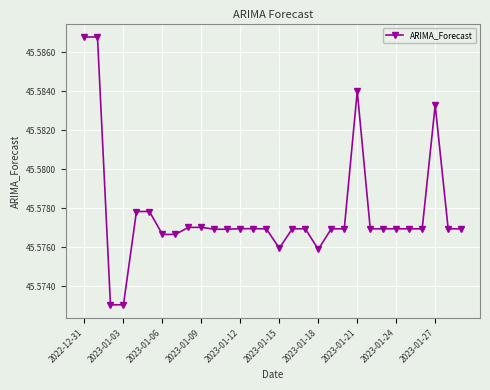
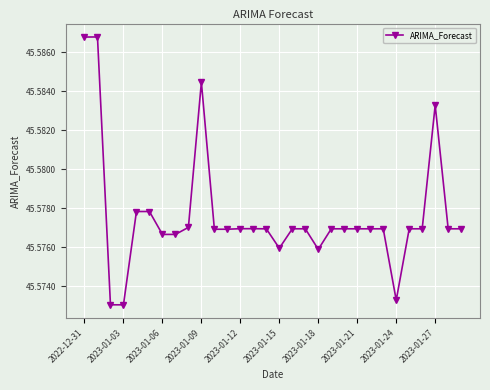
2023-01-09: 45.5770 -> 45.5845
2023-01-21: 45.5840 -> 45.5769
2023-01-24: 45.5769 -> 45.5733
